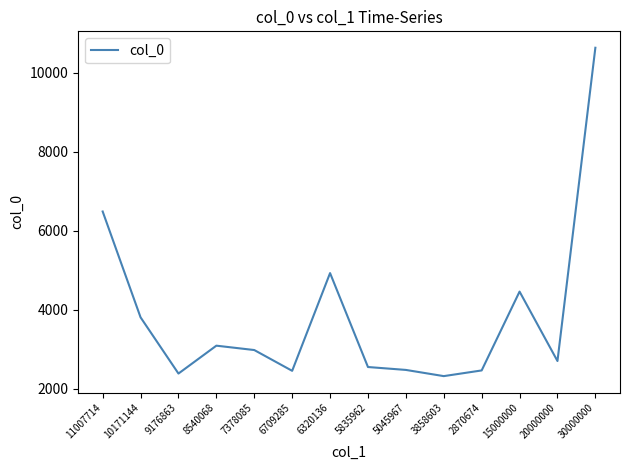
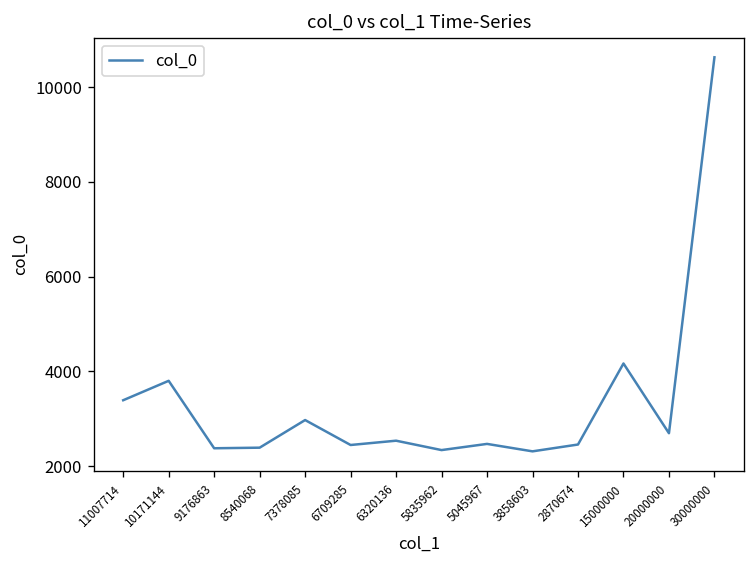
11007714: 6500 -> 3400
8540068: 3100 -> 2400
6320136: 4900 -> 2500
5835962: 2500 -> 2300
15000000: 4500 -> 4200
